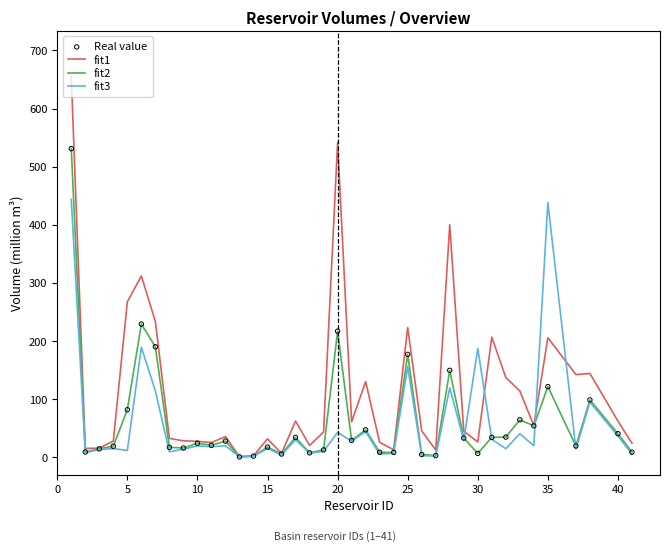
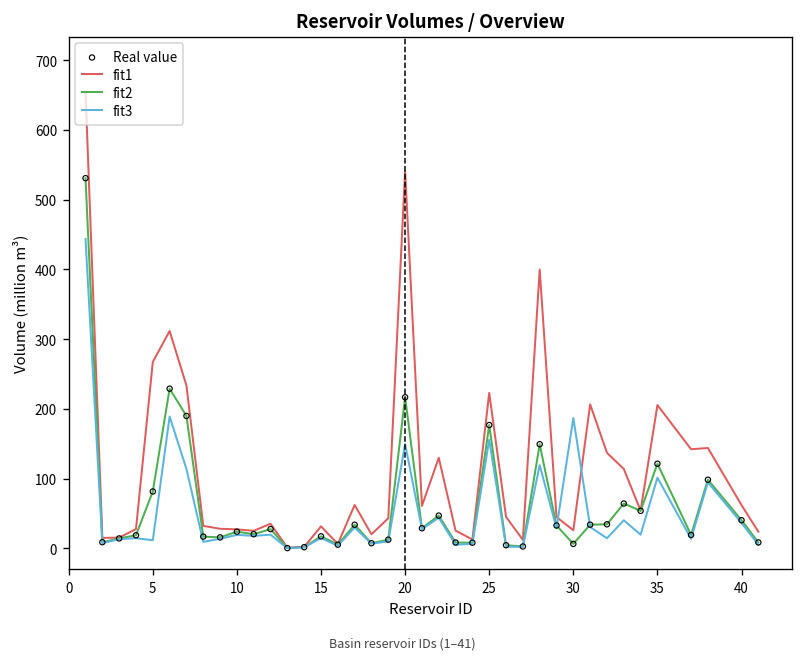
fit3, 20: 40 -> 150
fit3, 35: 440 -> 100
